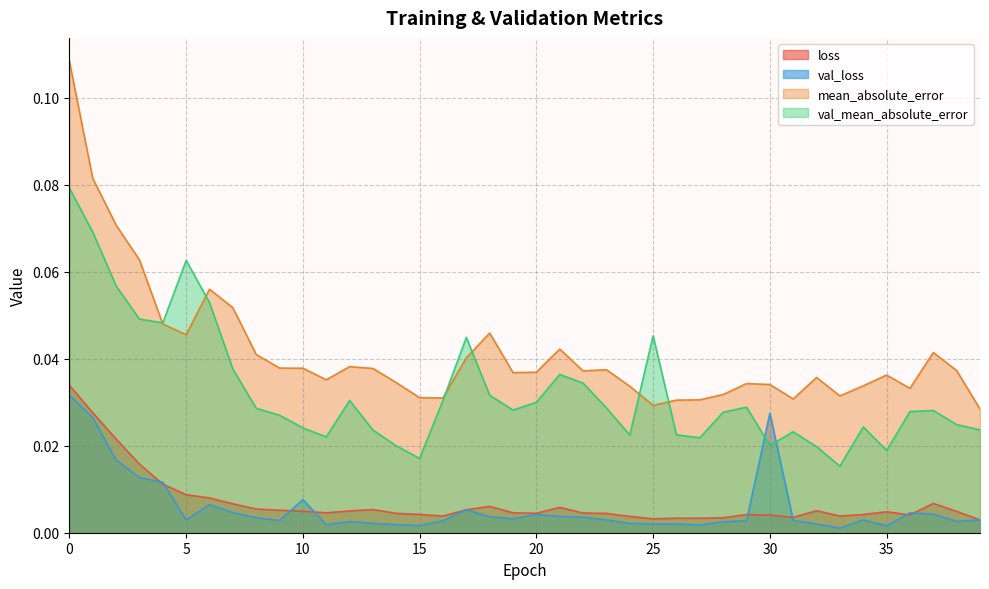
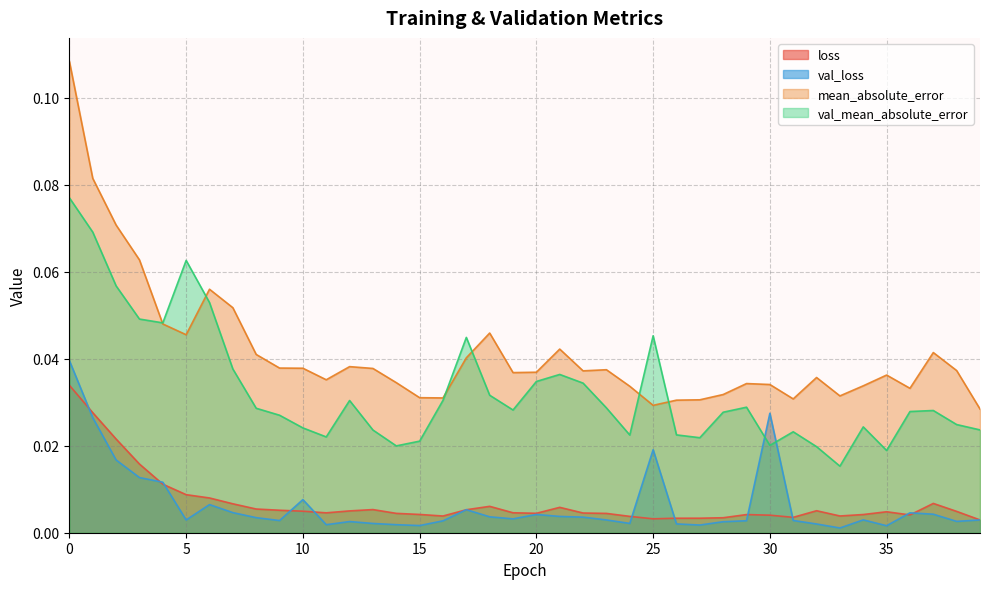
val_loss, 0: 0.032 -> 0.040
val_mean_absolute_error, 0: 0.079 -> 0.077
val_mean_absolute_error, 15: 0.017 -> 0.021
val_mean_absolute_error, 20: 0.030 -> 0.035
val_loss, 25: 0.002 -> 0.019
